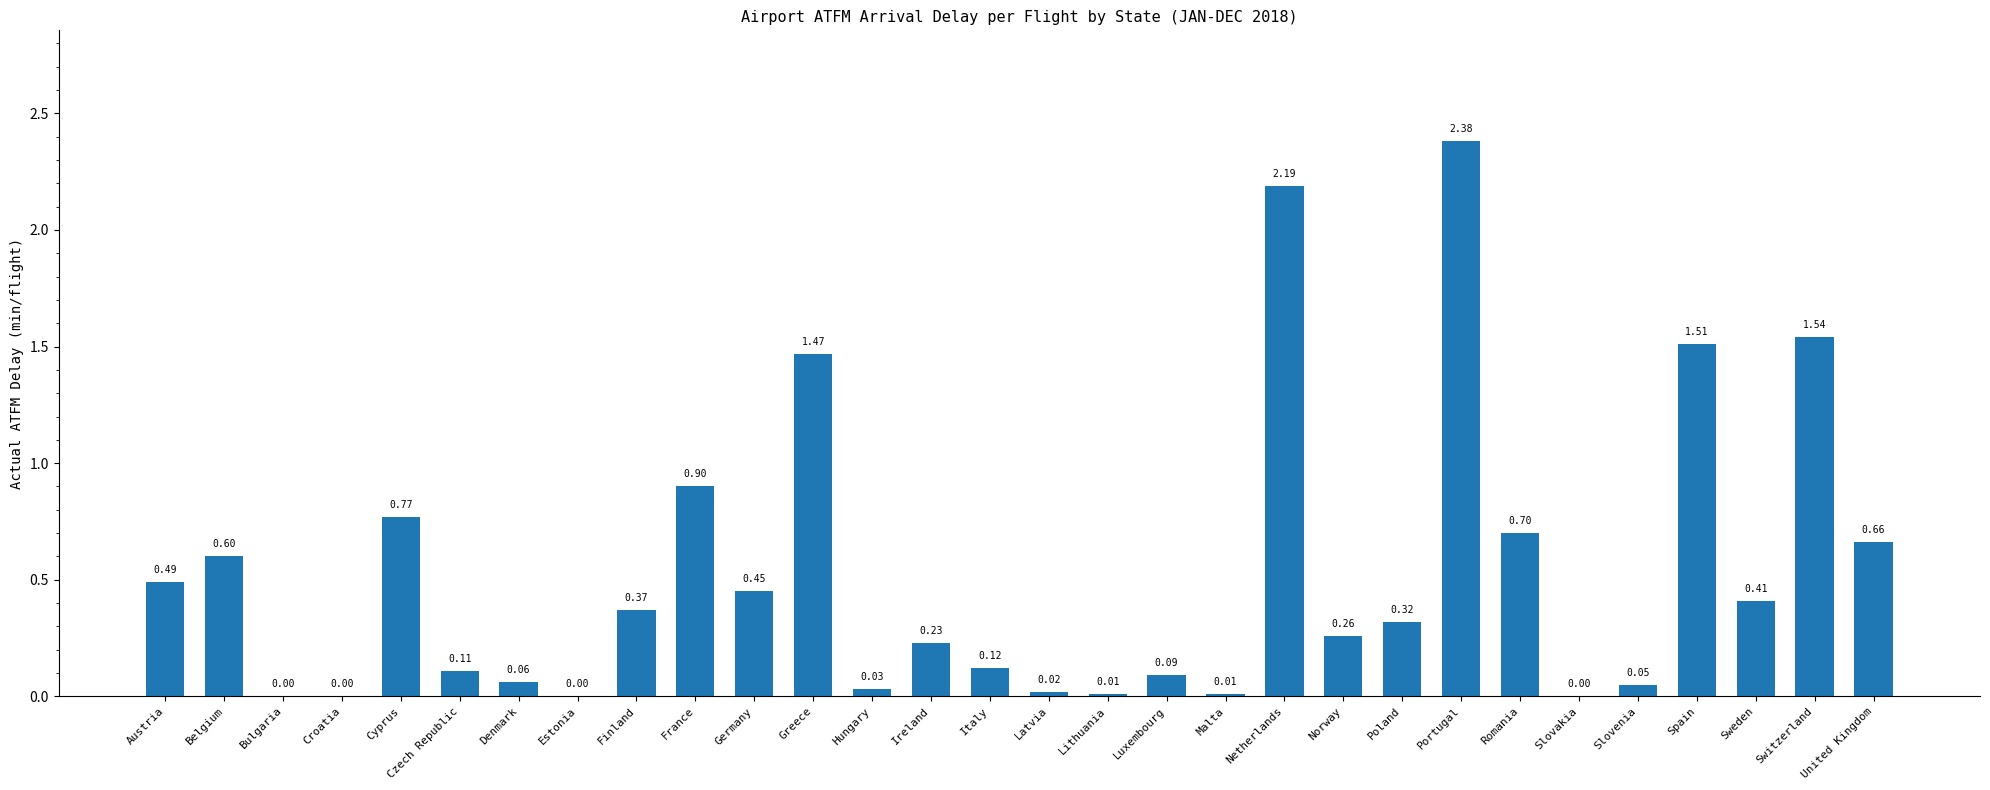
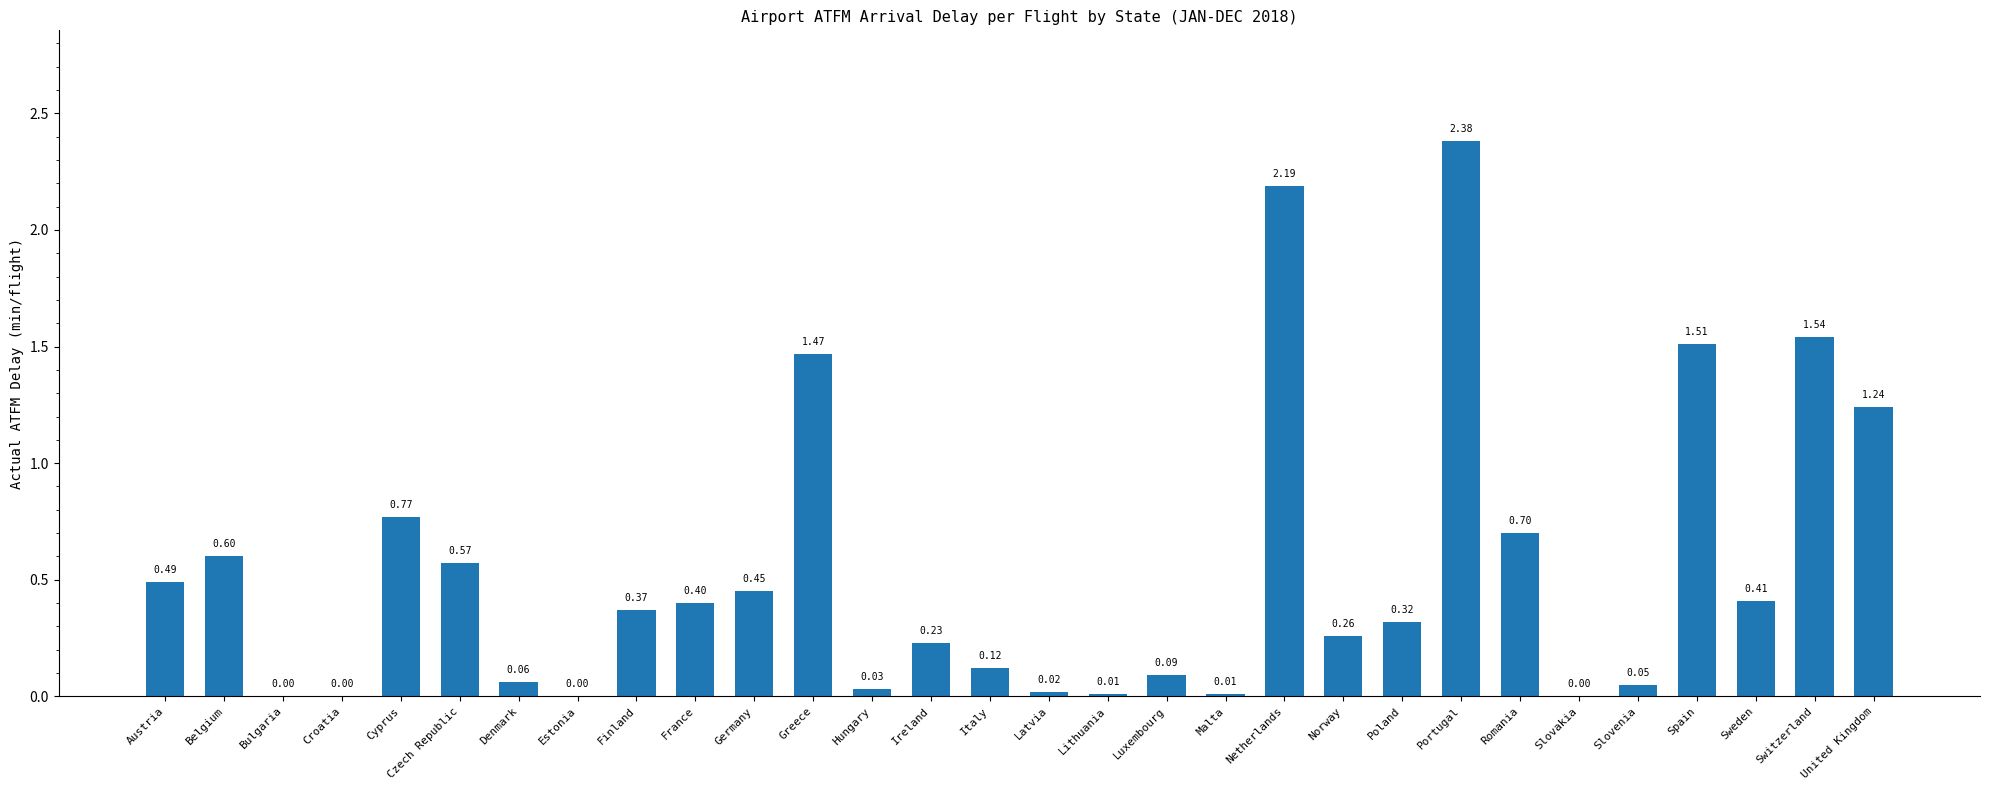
Czech Republic: 0.11 -> 0.57
France: 0.90 -> 0.40
United Kingdom: 0.66 -> 1.24
